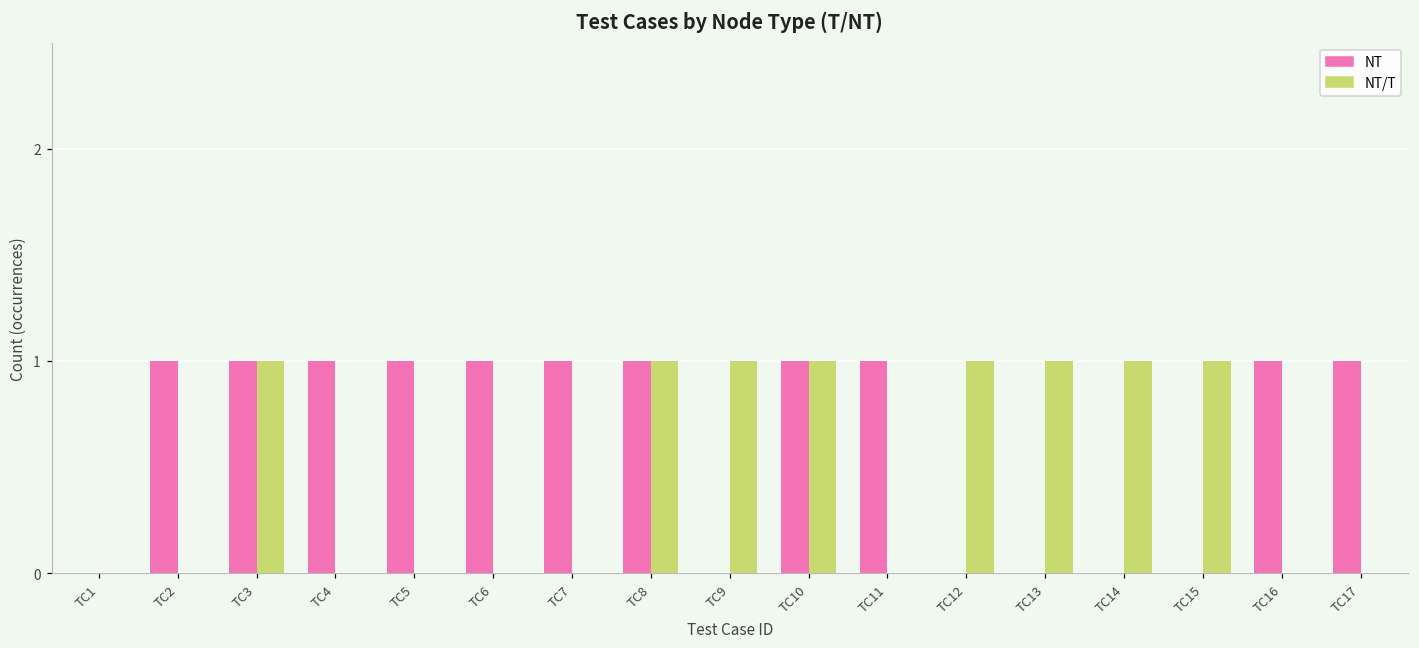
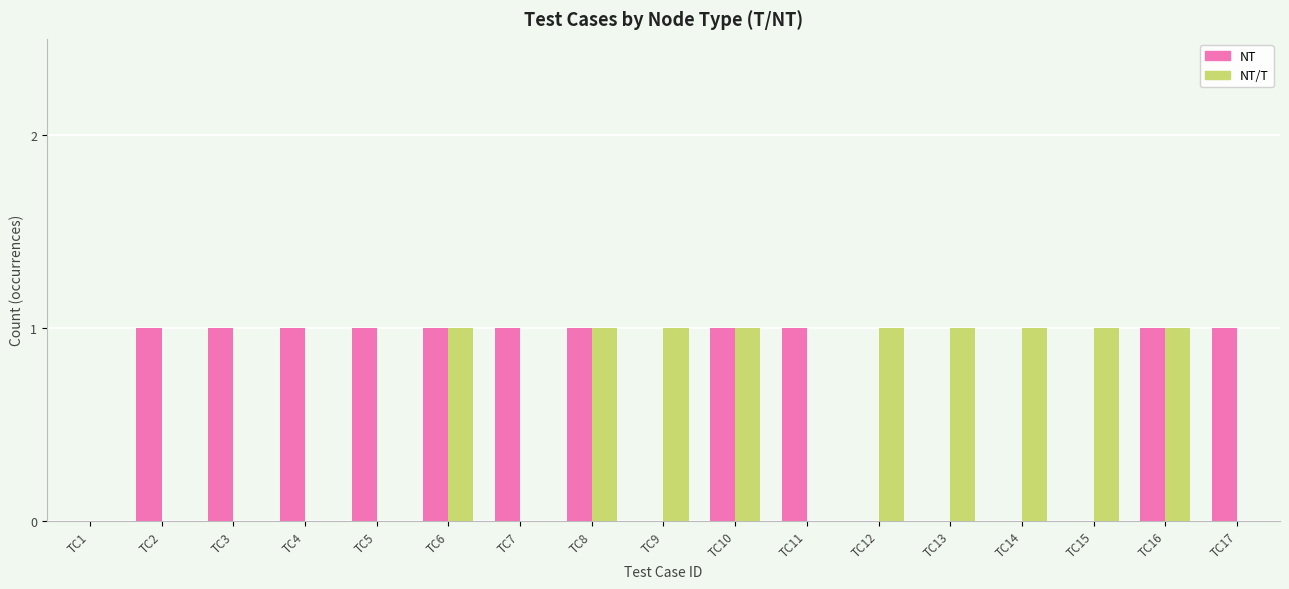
NT/T, TC3: 1 -> 0
NT/T, TC6: 0 -> 1
NT/T, TC16: 0 -> 1
